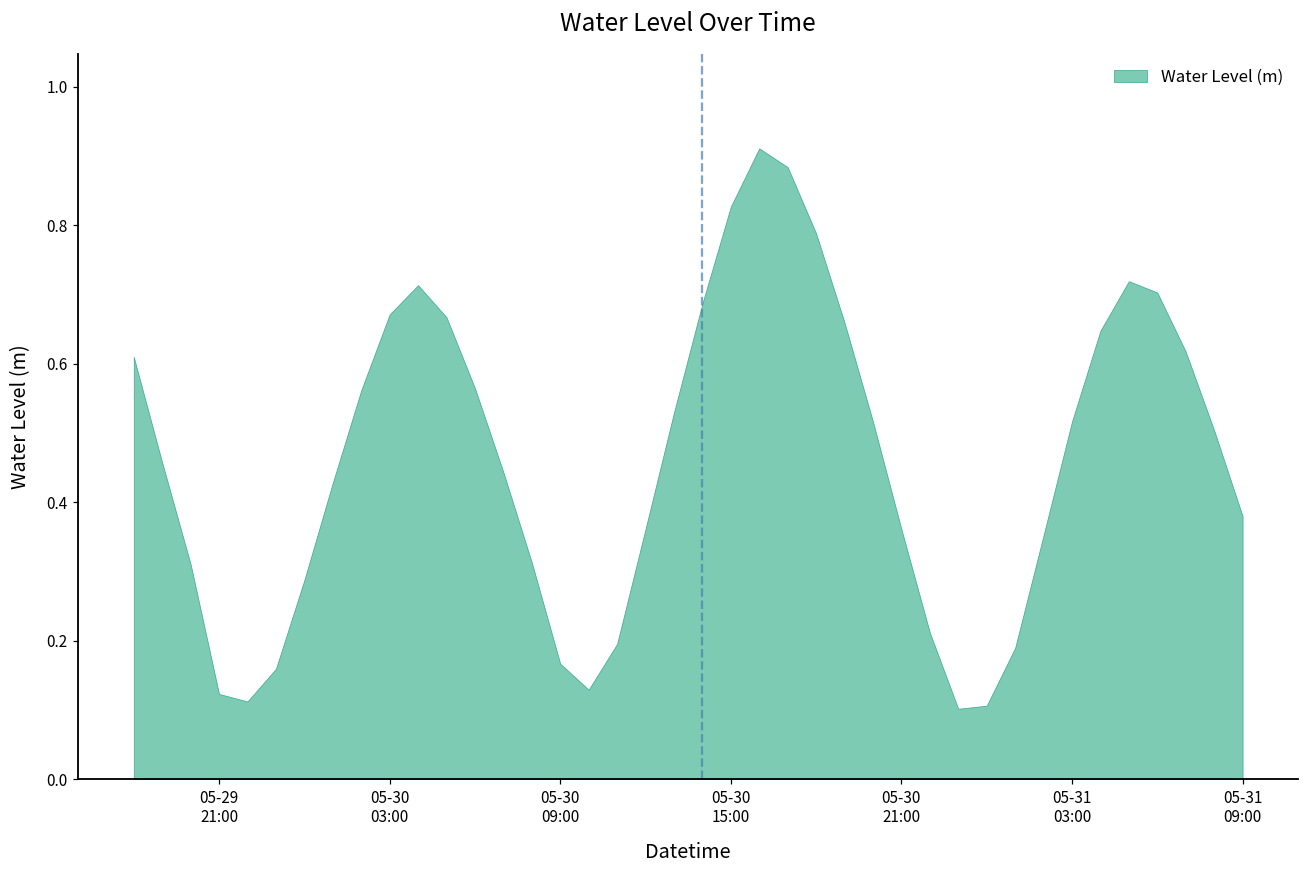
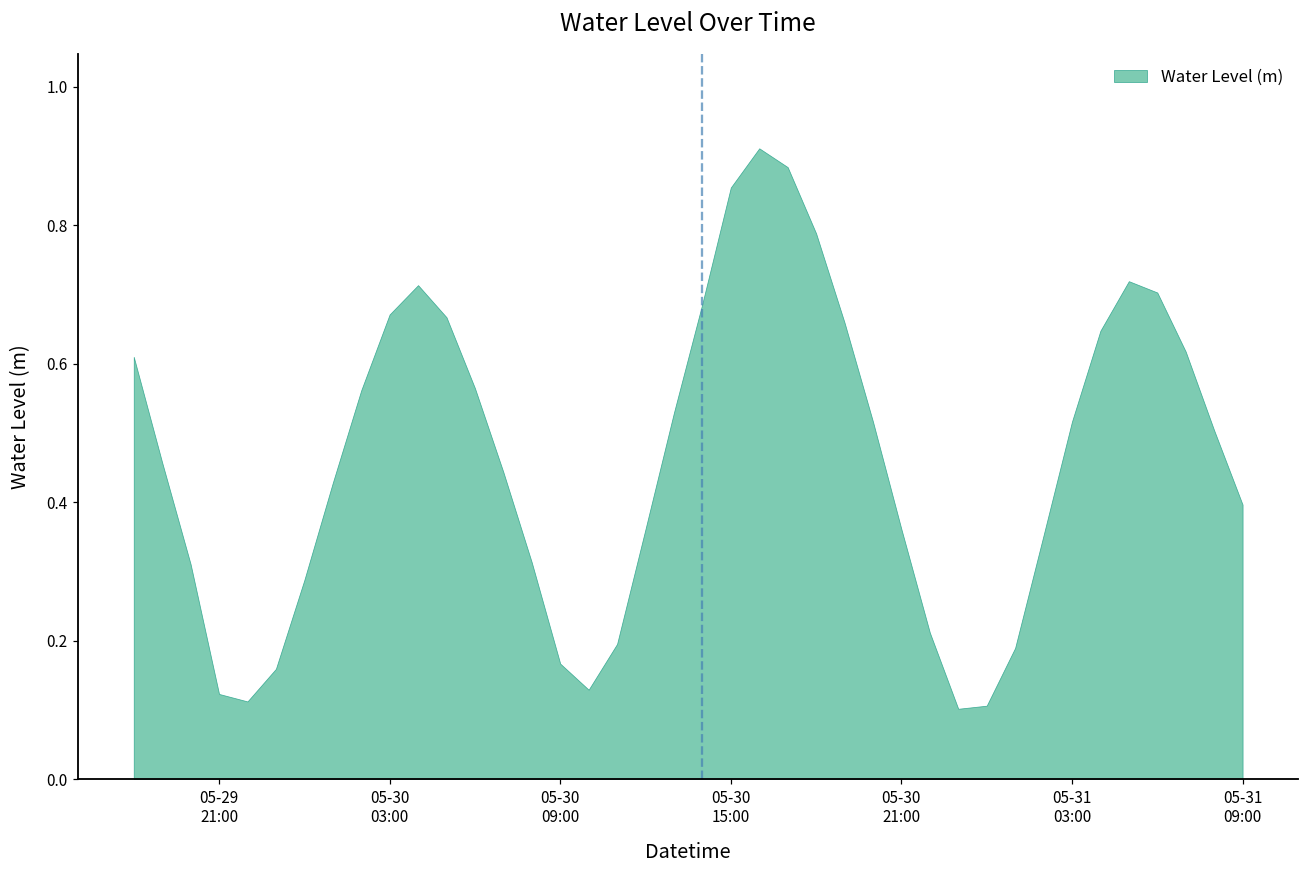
05-30 15:00: 0.83 -> 0.85
05-31 09:00: 0.38 -> 0.40
